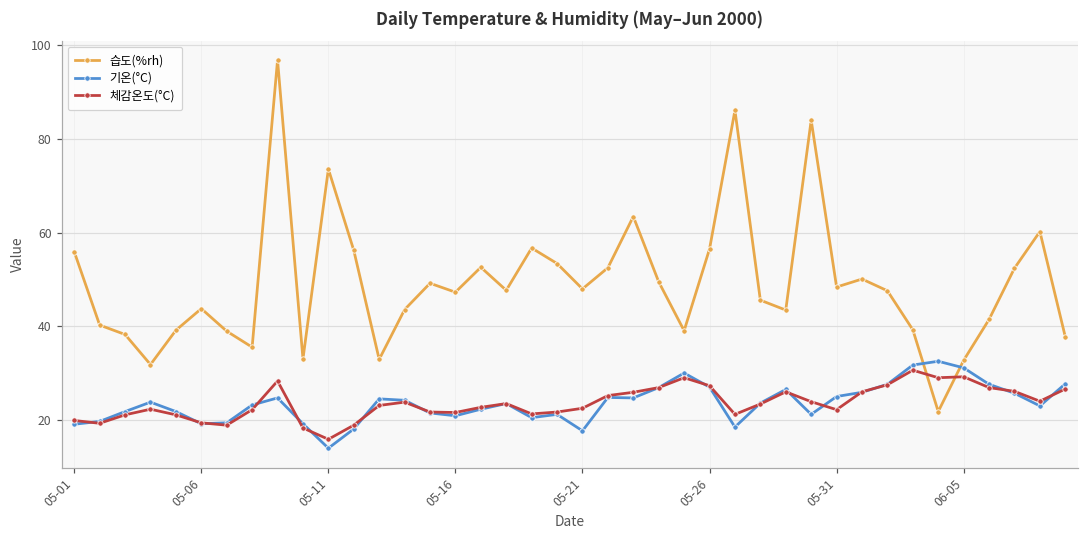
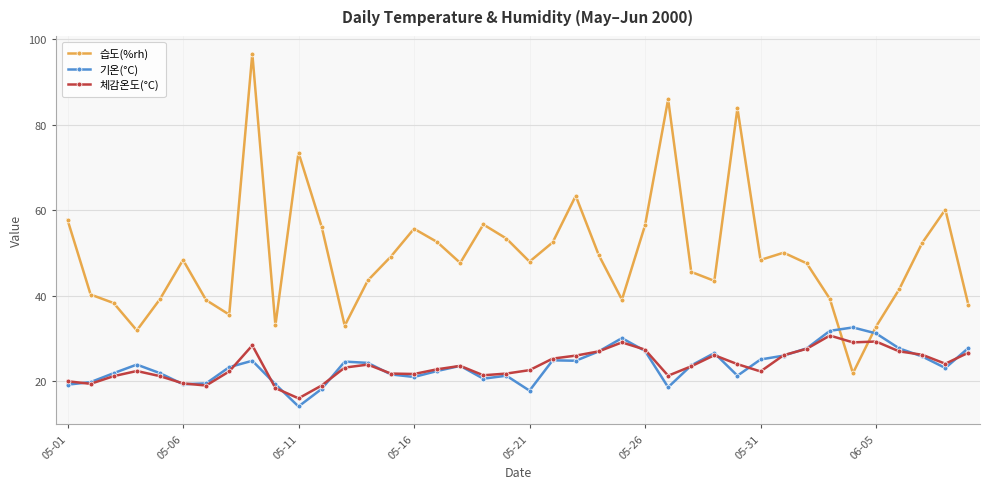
습도(%rh), 05-01: 56 -> 58
습도(%rh), 05-06: 44 -> 48
습도(%rh), 05-16: 47 -> 56
